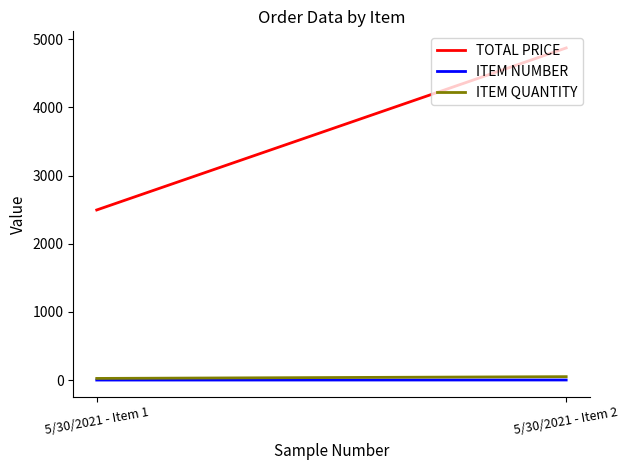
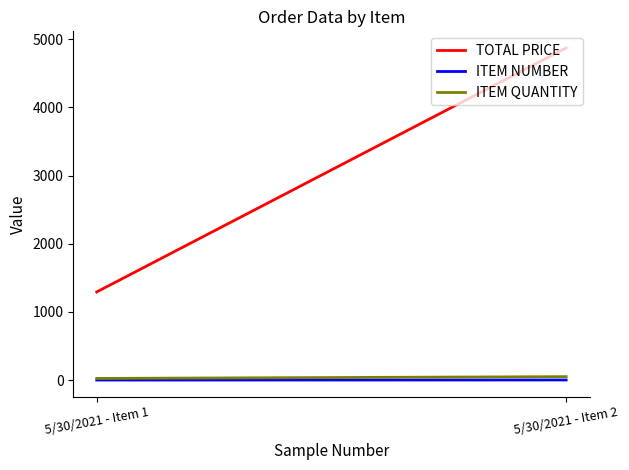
TOTAL PRICE, 5/30/2021 - Item 1: 2500 -> 1300
